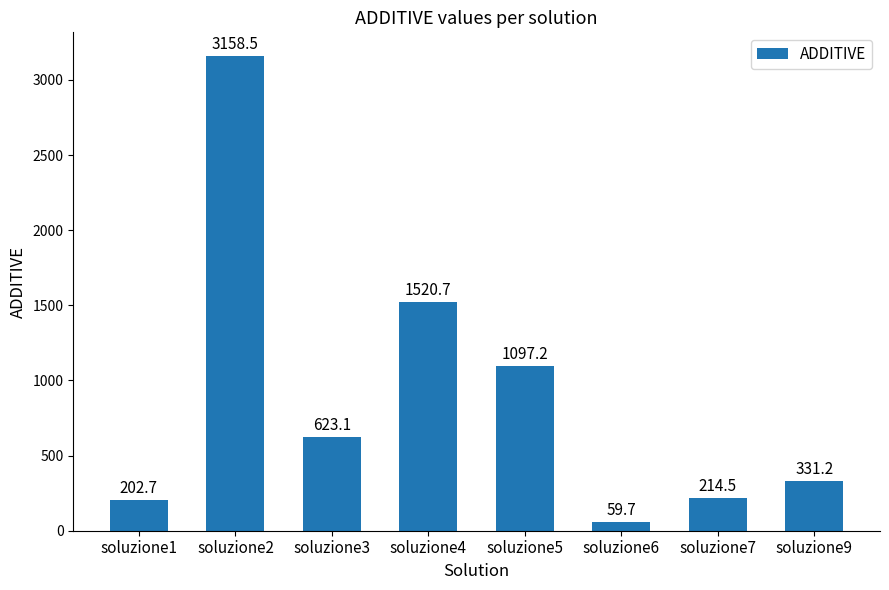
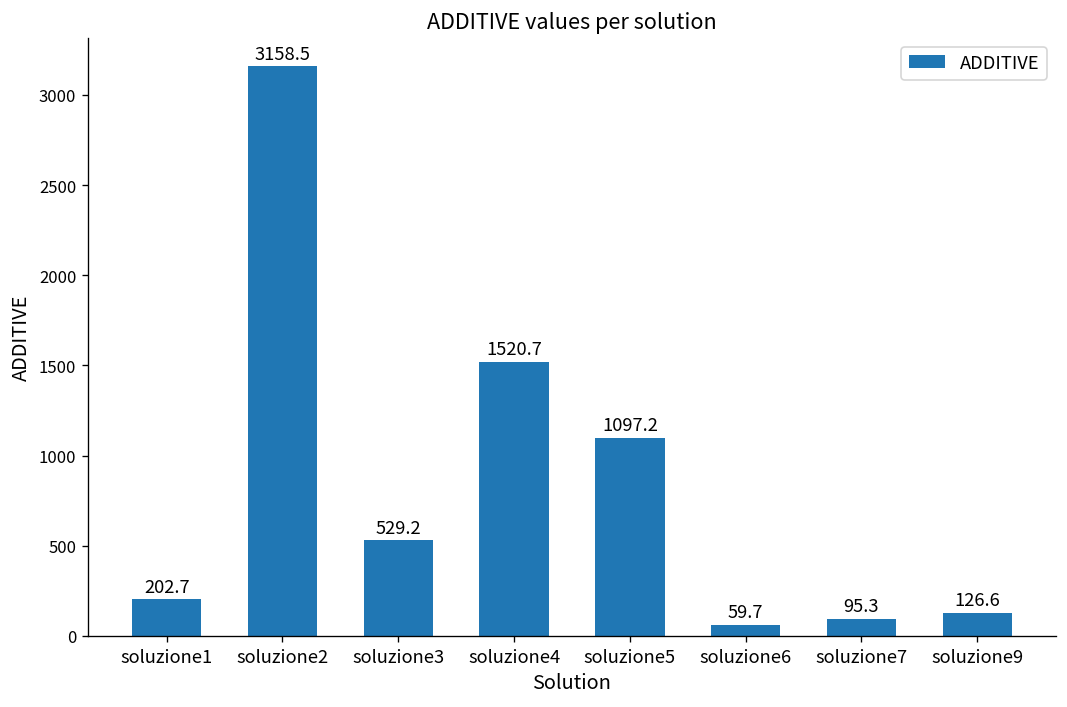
soluzione3: 623.1 -> 529.2
soluzione7: 214.5 -> 95.3
soluzione9: 331.2 -> 126.6
